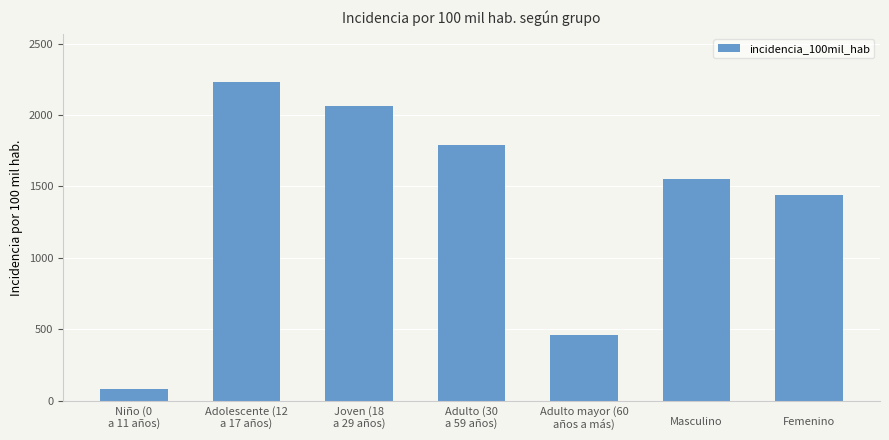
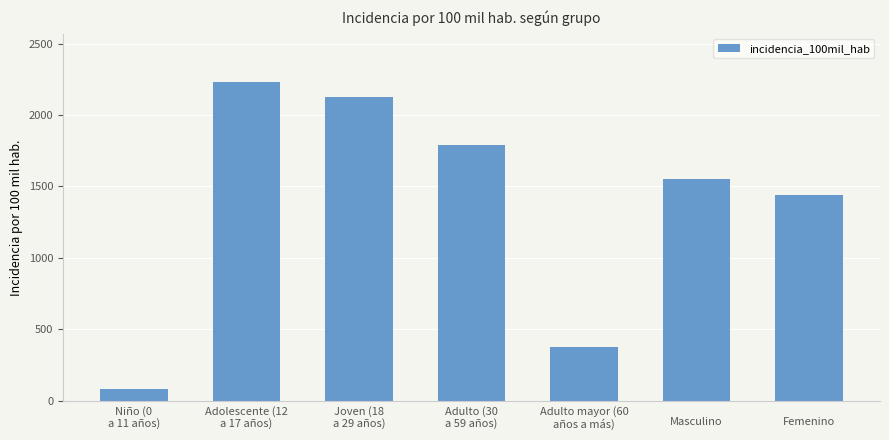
Joven (18 a 29 años): 2060 -> 2120
Adulto mayor (60 años a más): 460 -> 380
